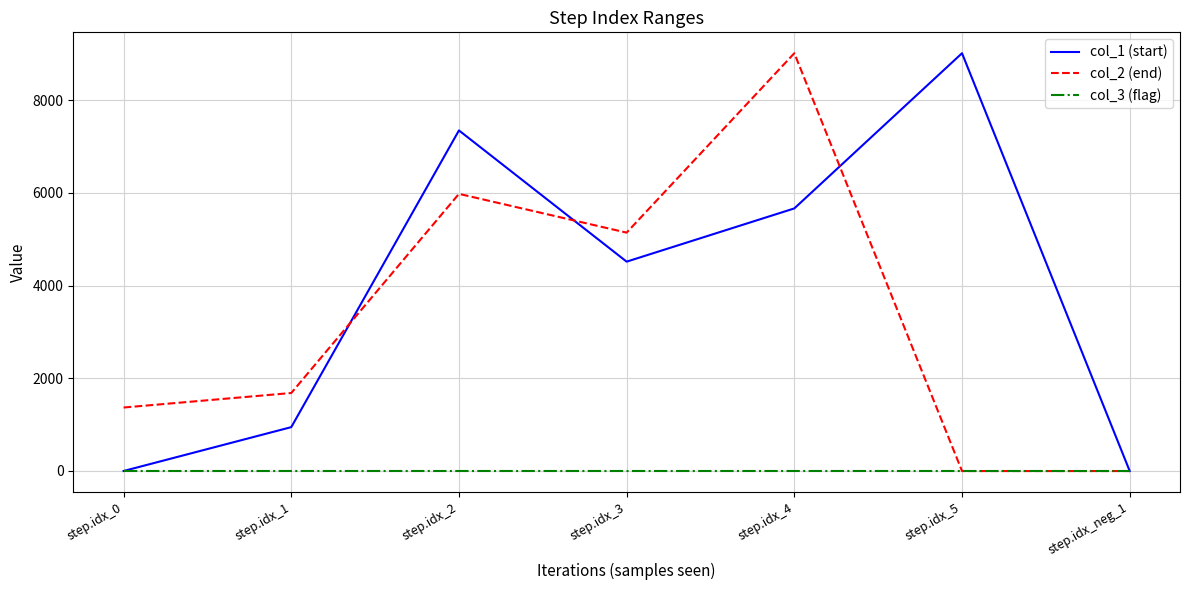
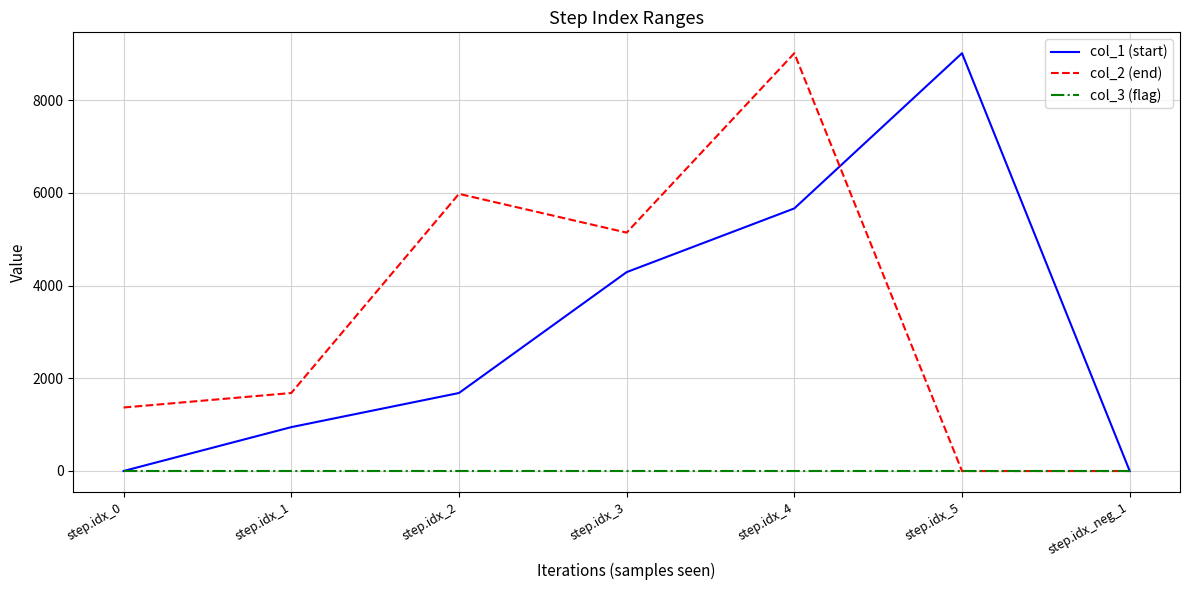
col_1 (start), step.idx_2: 7300 -> 1700
col_1 (start), step.idx_3: 4500 -> 4300
